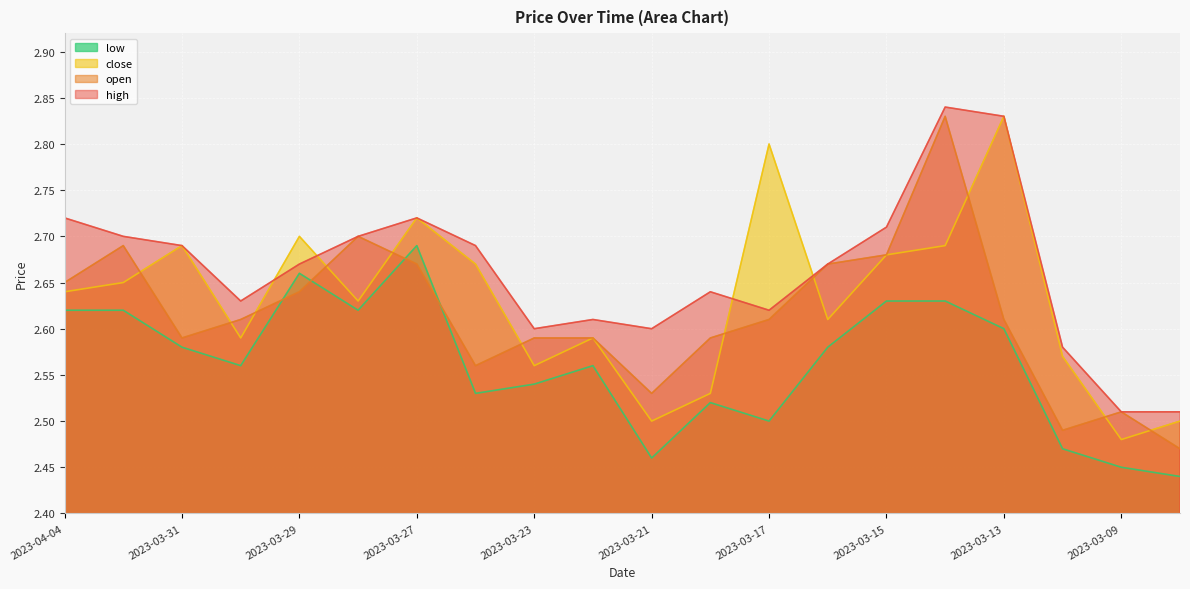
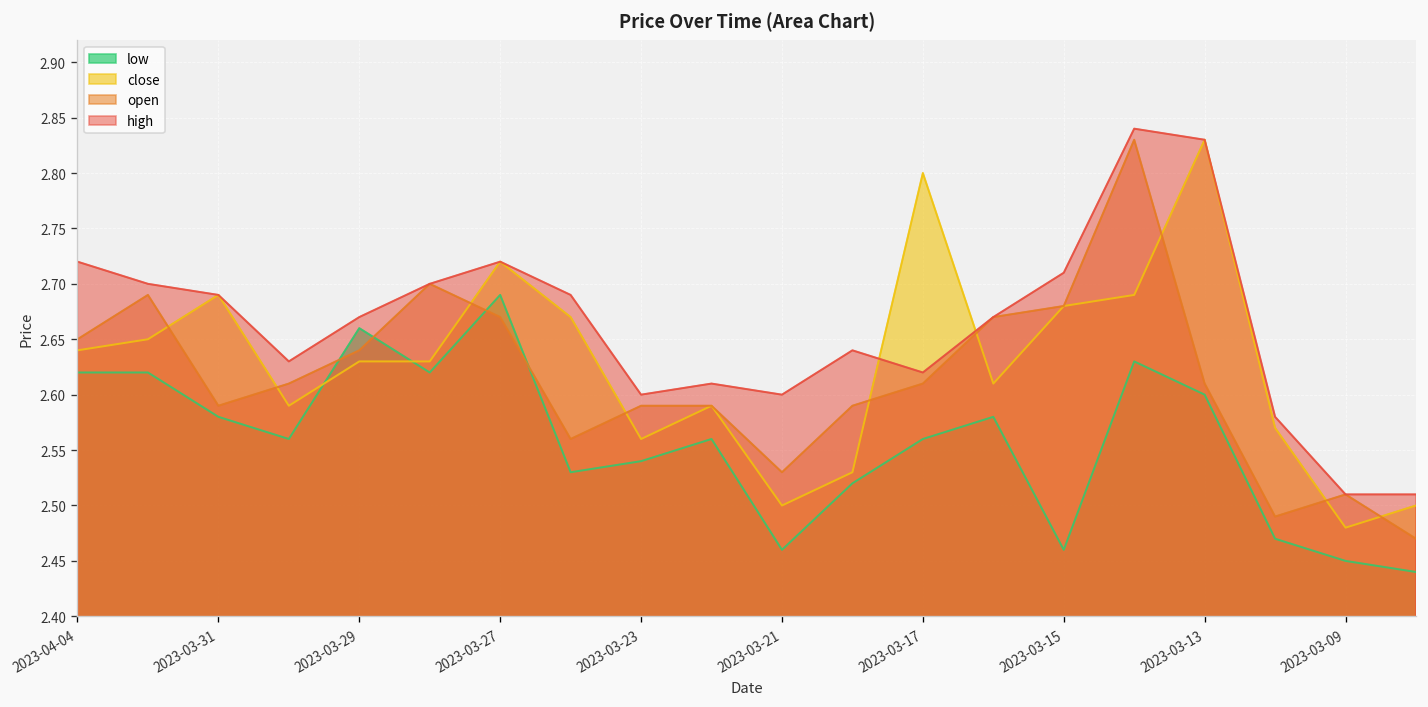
close, 2023-03-29: 2.70 -> 2.63
low, 2023-03-17: 2.50 -> 2.56
low, 2023-03-15: 2.63 -> 2.46
